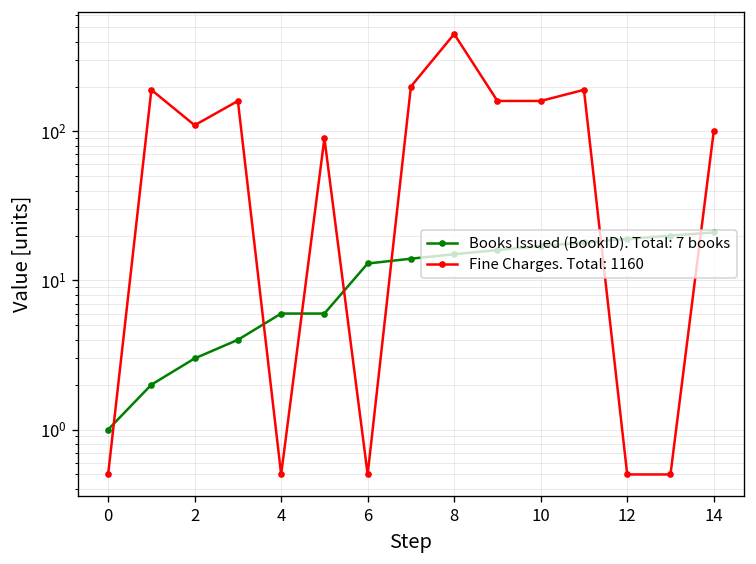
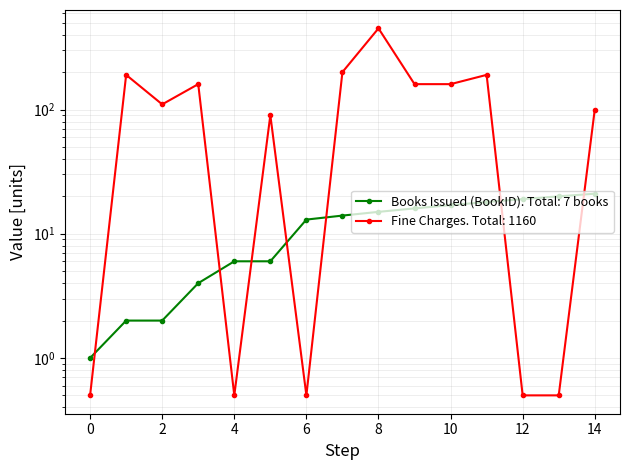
Books Issued (BookID). Total: 7 books, 2: 3 -> 2
